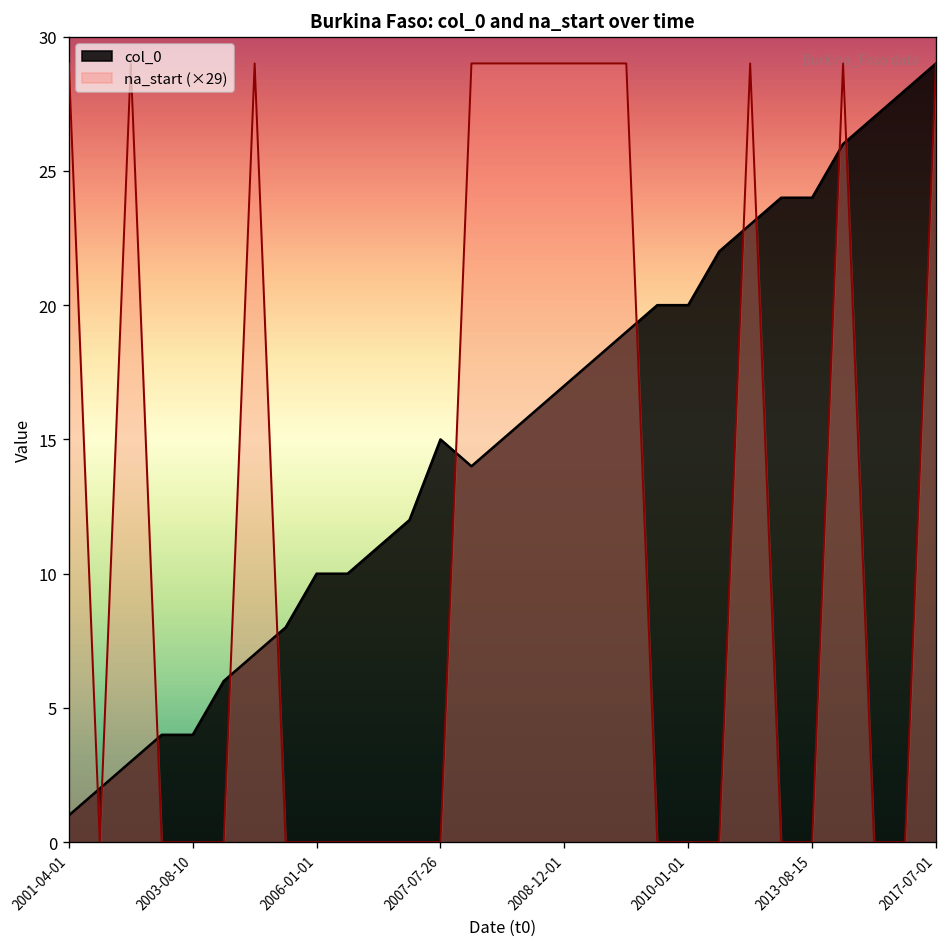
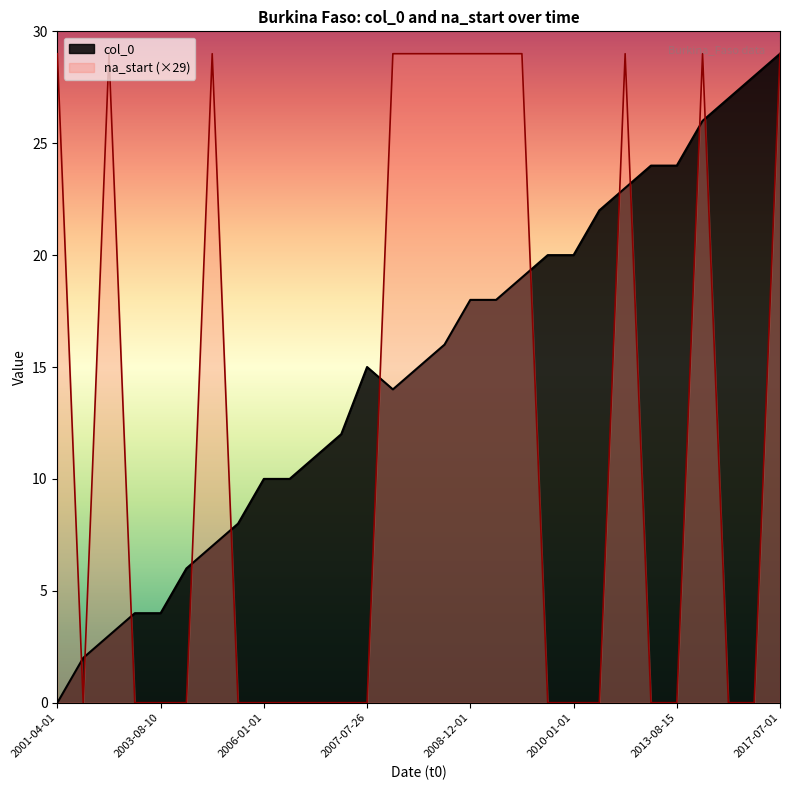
col_0, 2001-04-01: 1 -> 0
col_0, 2008-12-01: 17 -> 18
